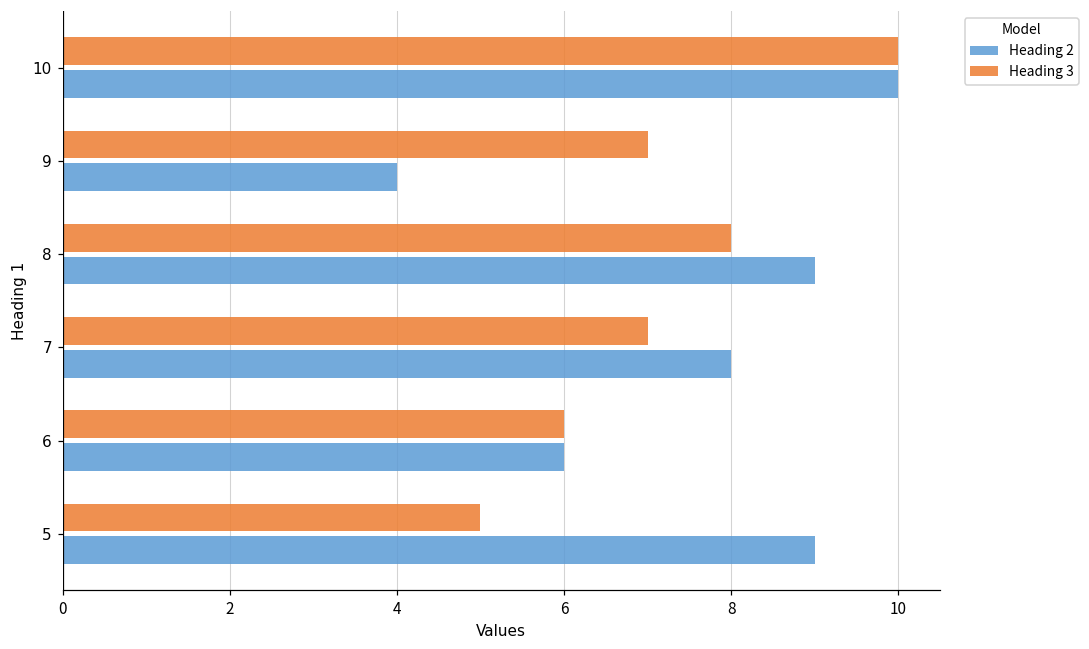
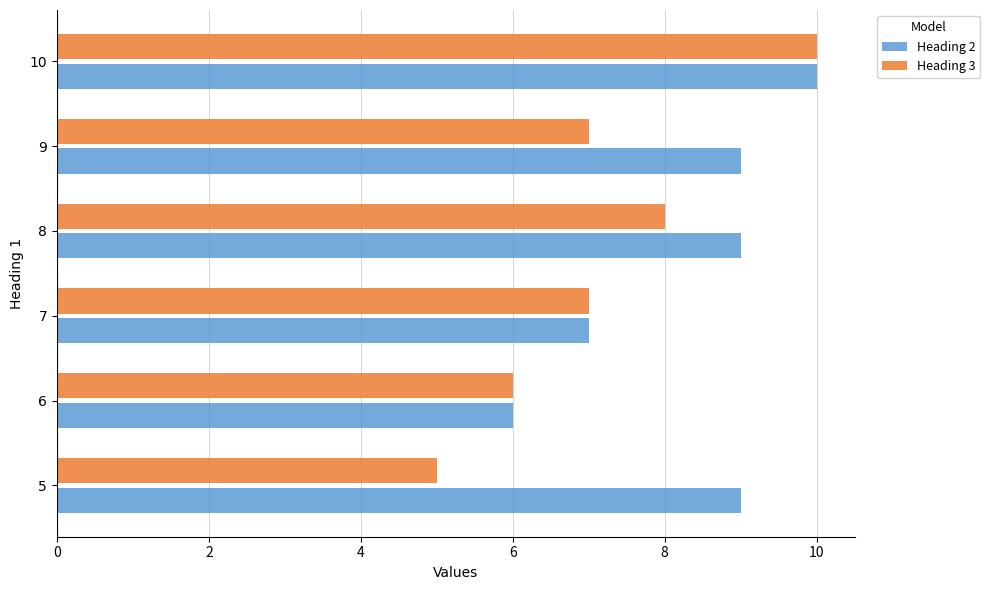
Heading 2, 9: 4 -> 9
Heading 2, 7: 8 -> 7
